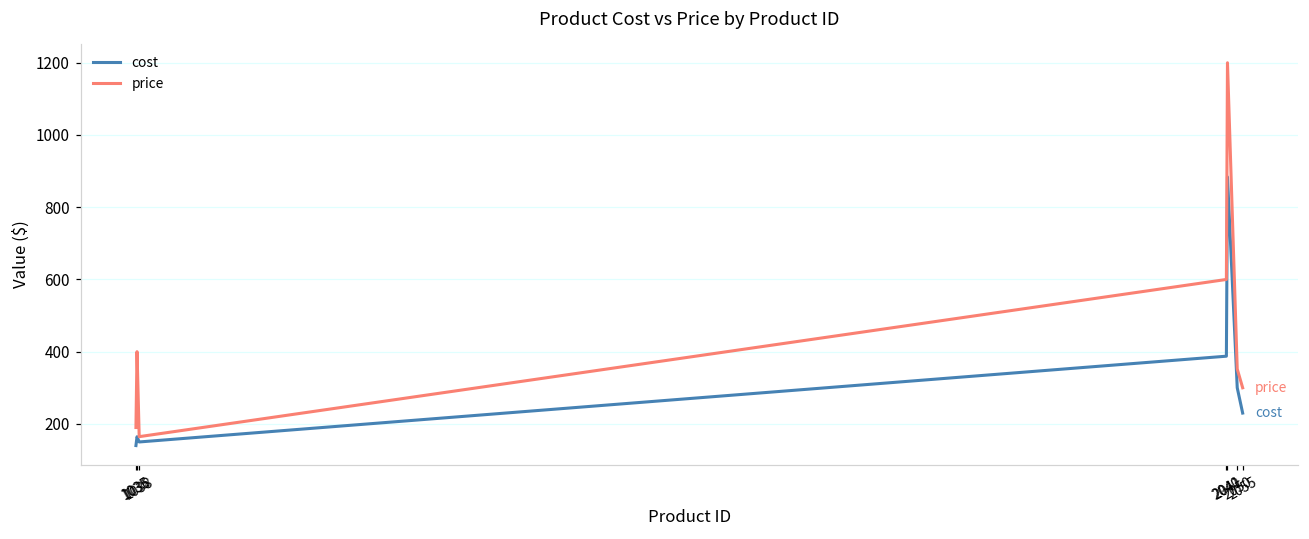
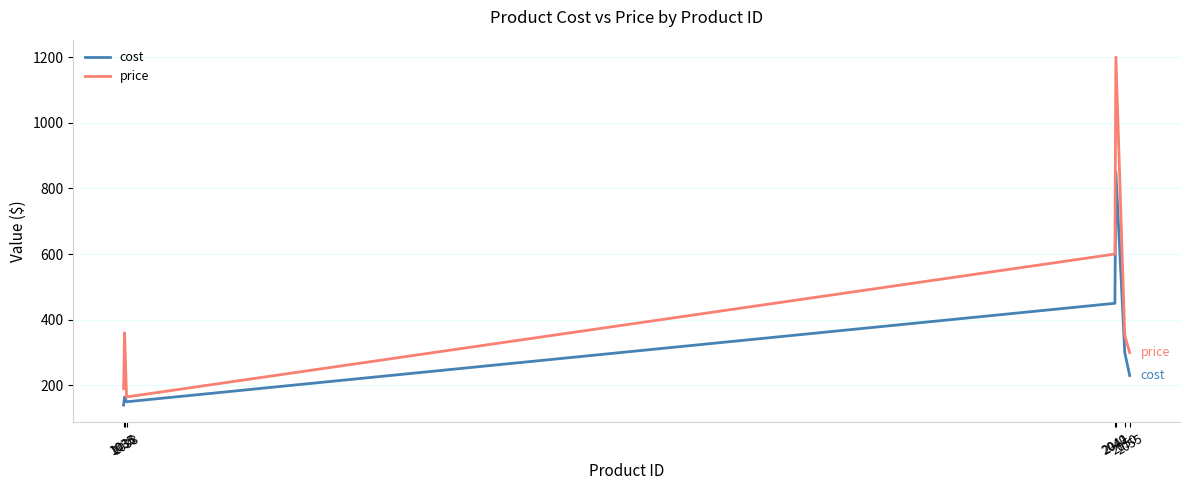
price, 1036: 400 -> 360
cost, 2040: 390 -> 450
cost, 2041: 880 -> 850
